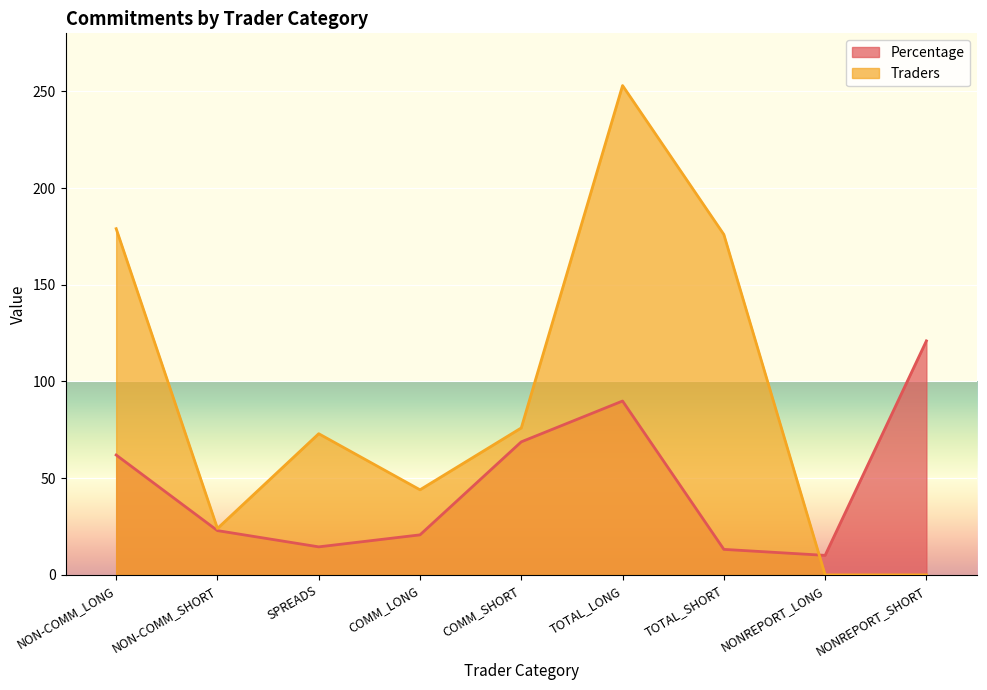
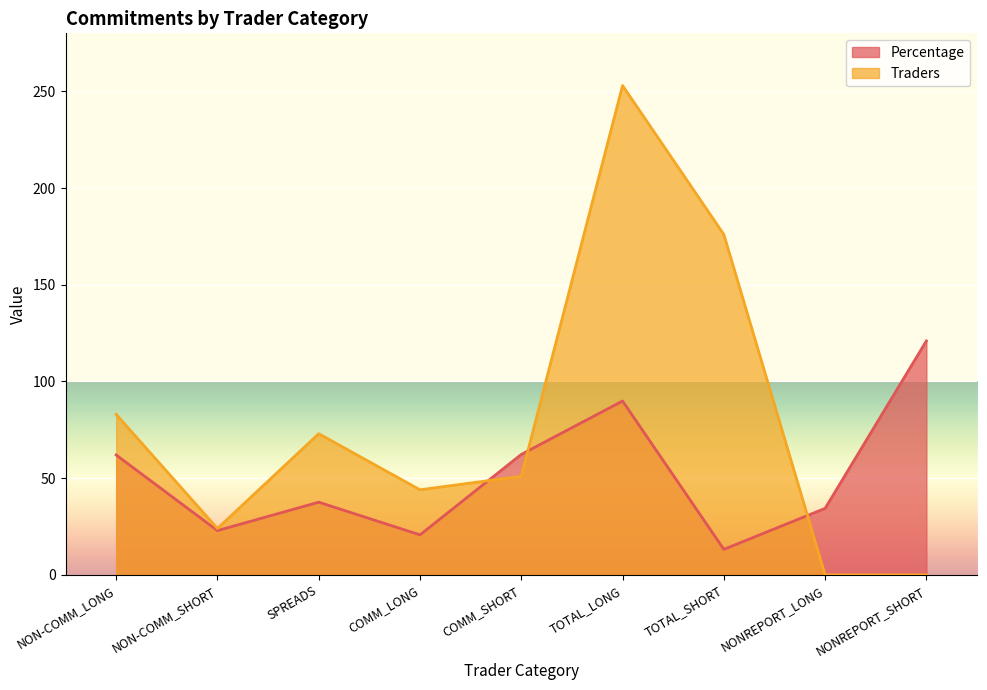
Traders, NON-COMM_LONG: 179 -> 83
Percentage, SPREADS: 15 -> 38
Percentage, COMM_SHORT: 69 -> 62
Traders, COMM_SHORT: 76 -> 51
Percentage, NONREPORT_LONG: 10 -> 34
